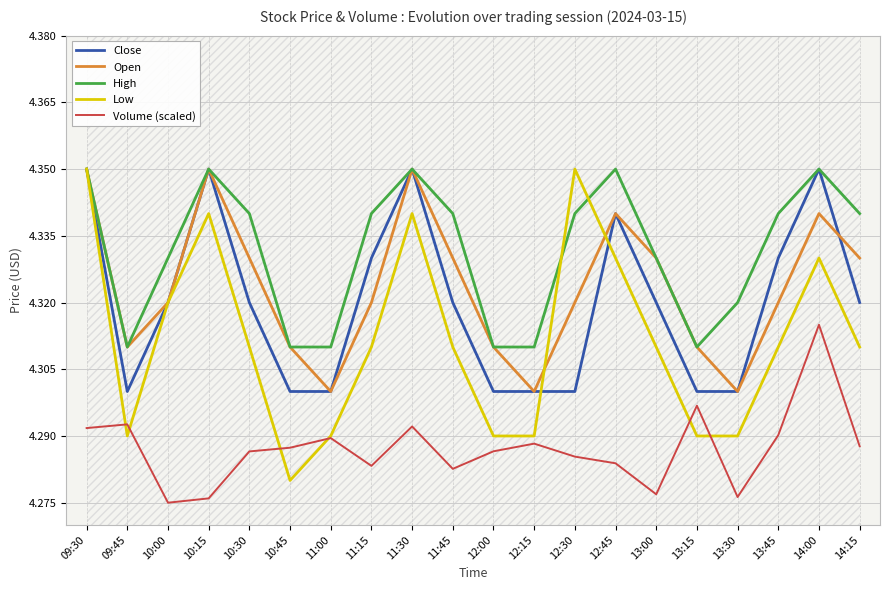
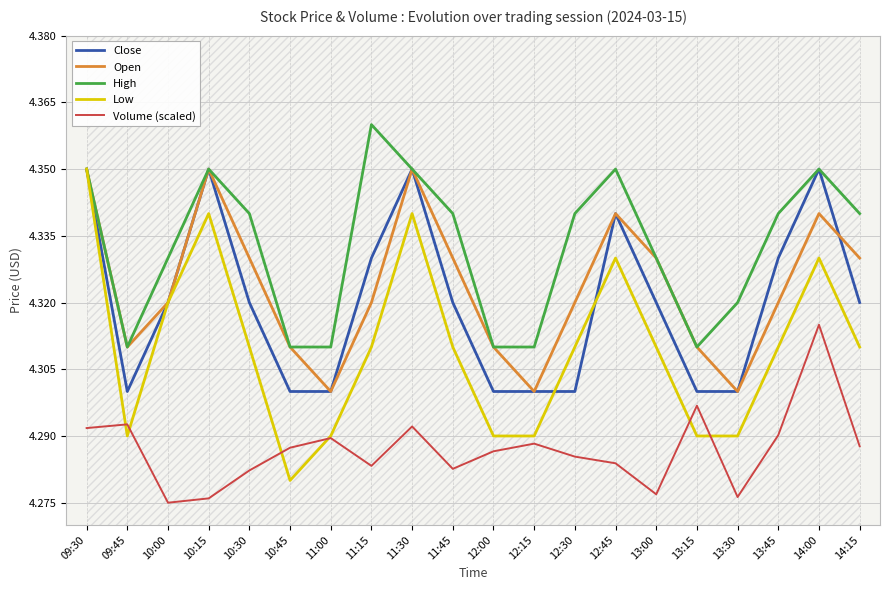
Volume (scaled), 10:30: 4.287 -> 4.282
High, 11:15: 4.34 -> 4.36
Low, 12:30: 4.35 -> 4.31
